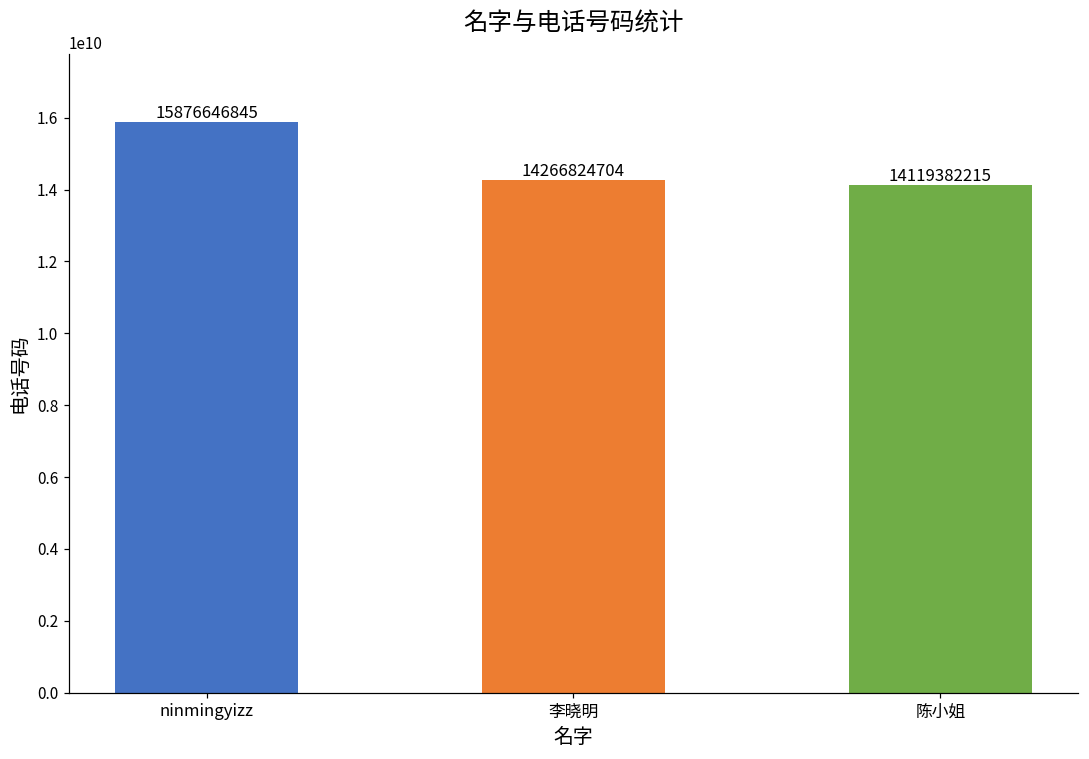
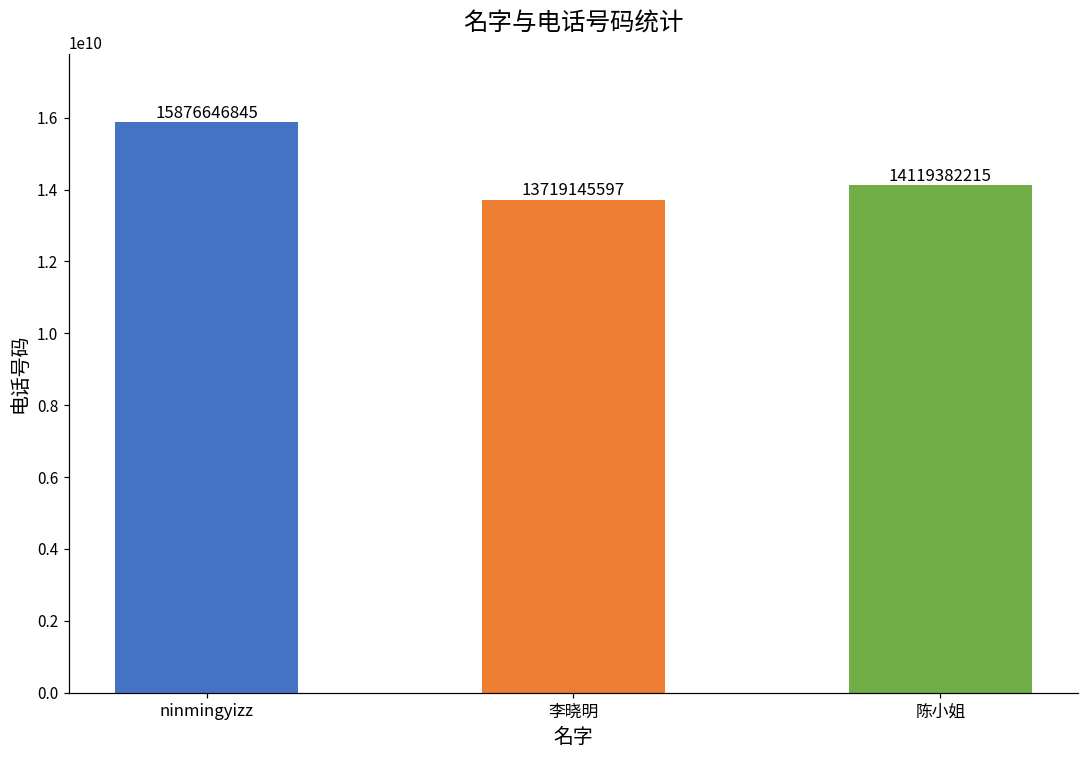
李晓明: 14266824704 -> 13719145597
